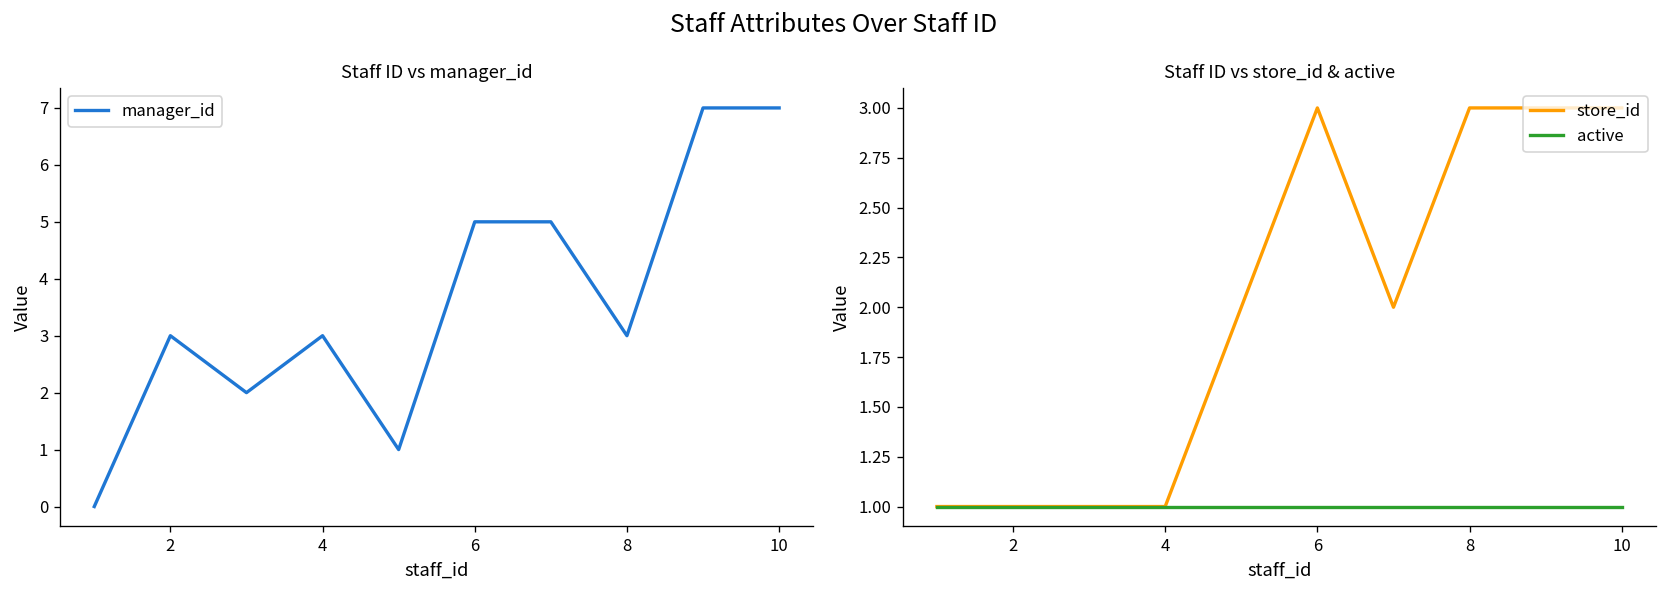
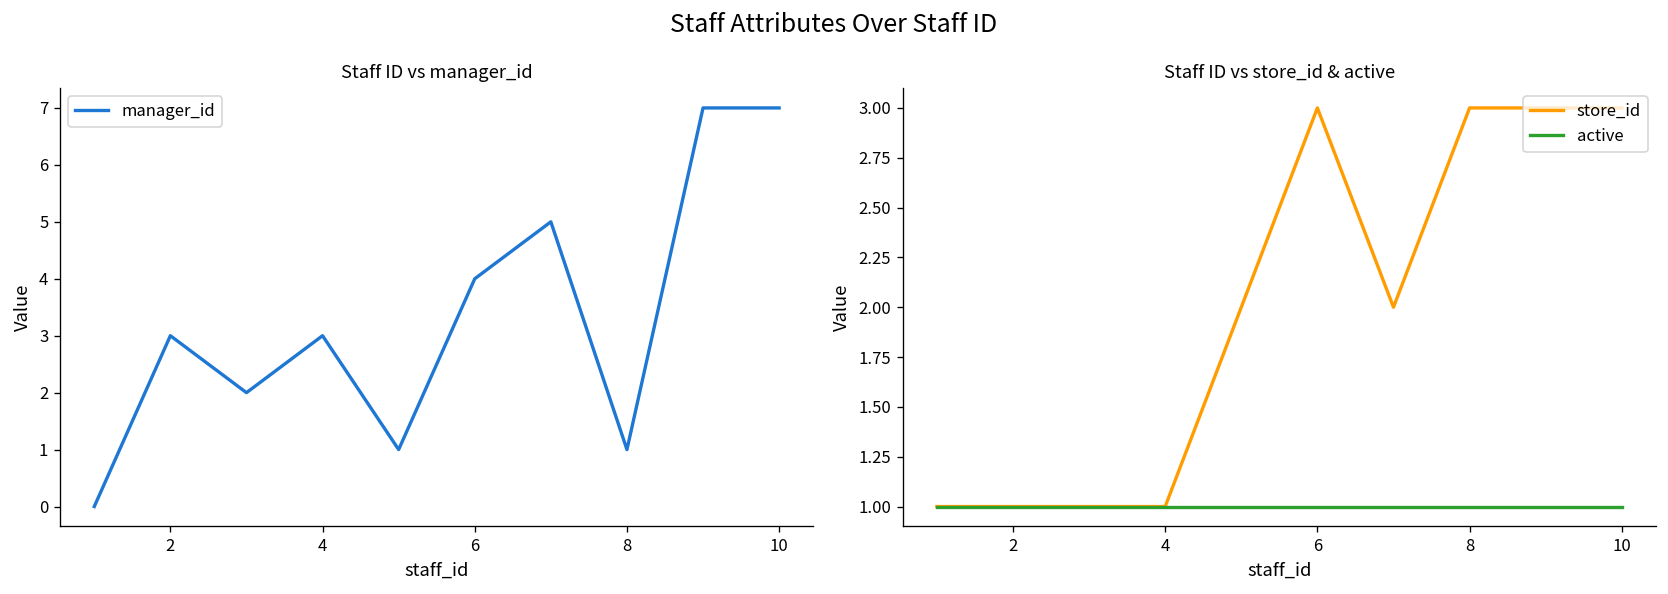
Staff ID vs manager_id, 6: 5 -> 4
Staff ID vs manager_id, 8: 3 -> 1
